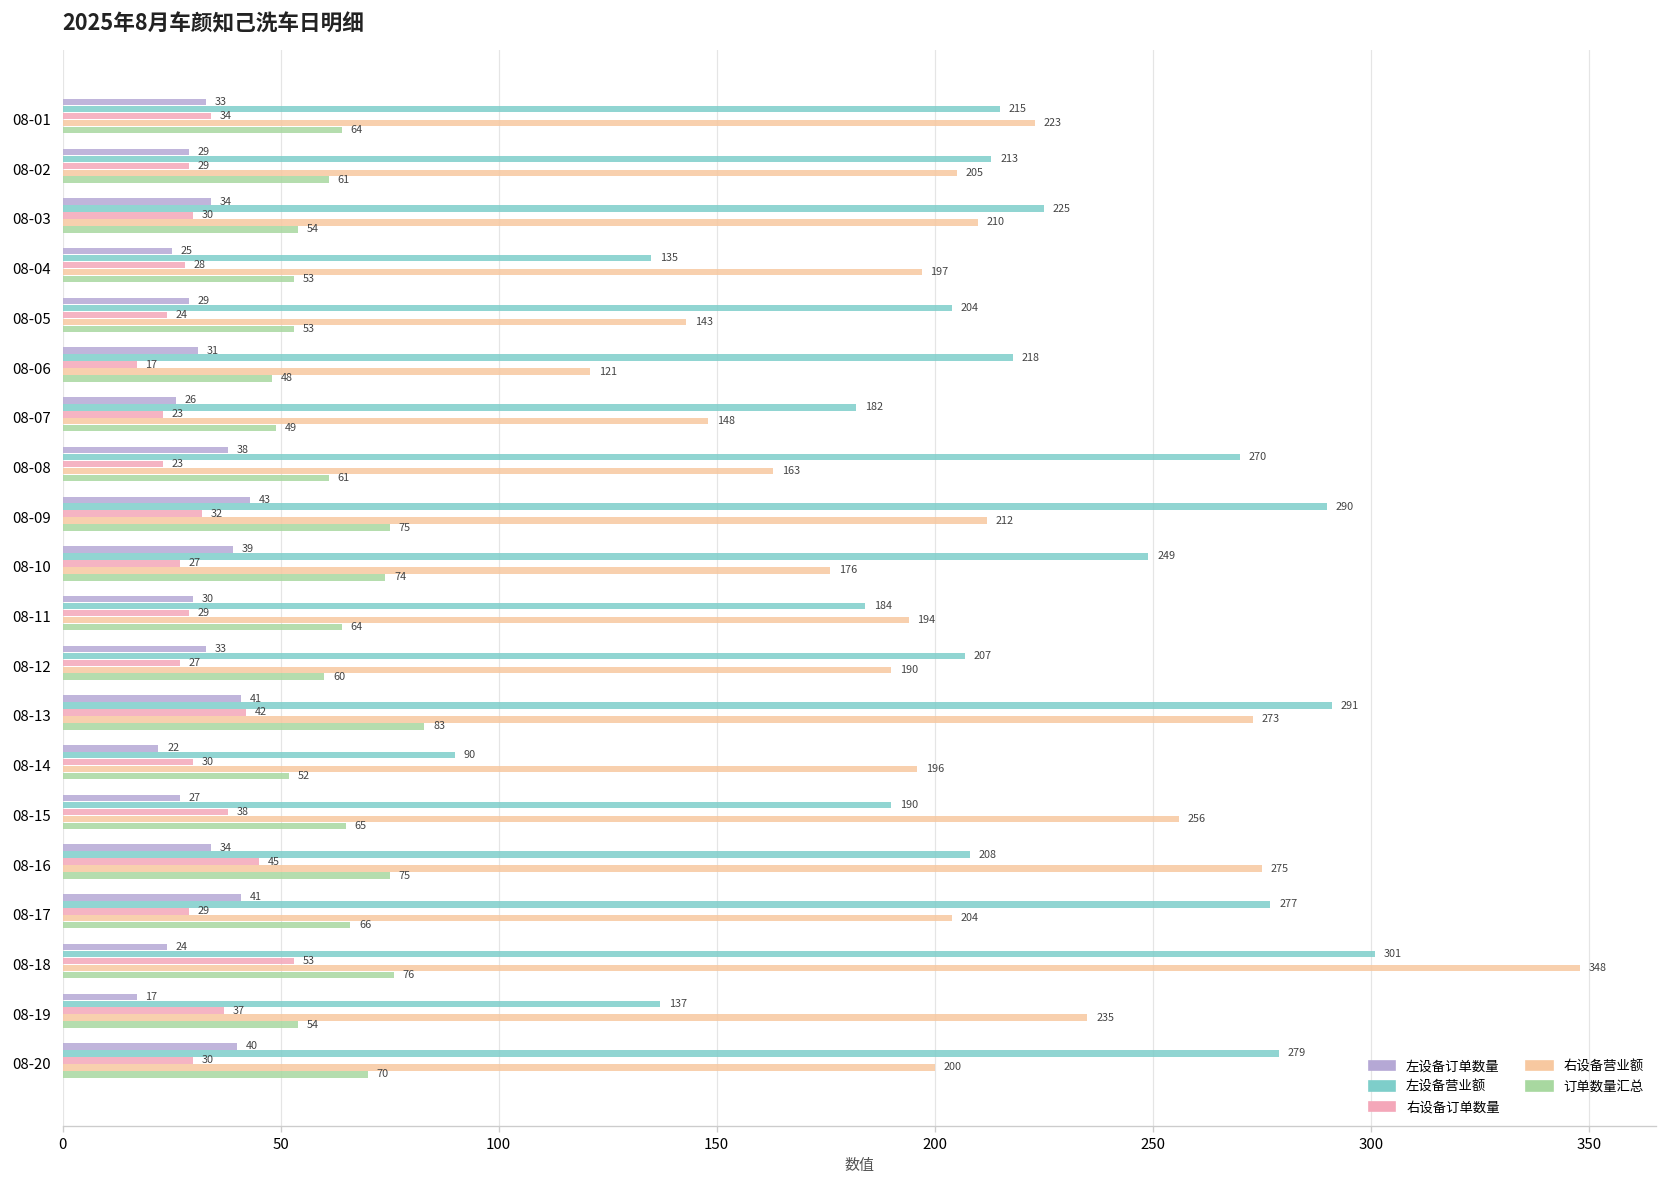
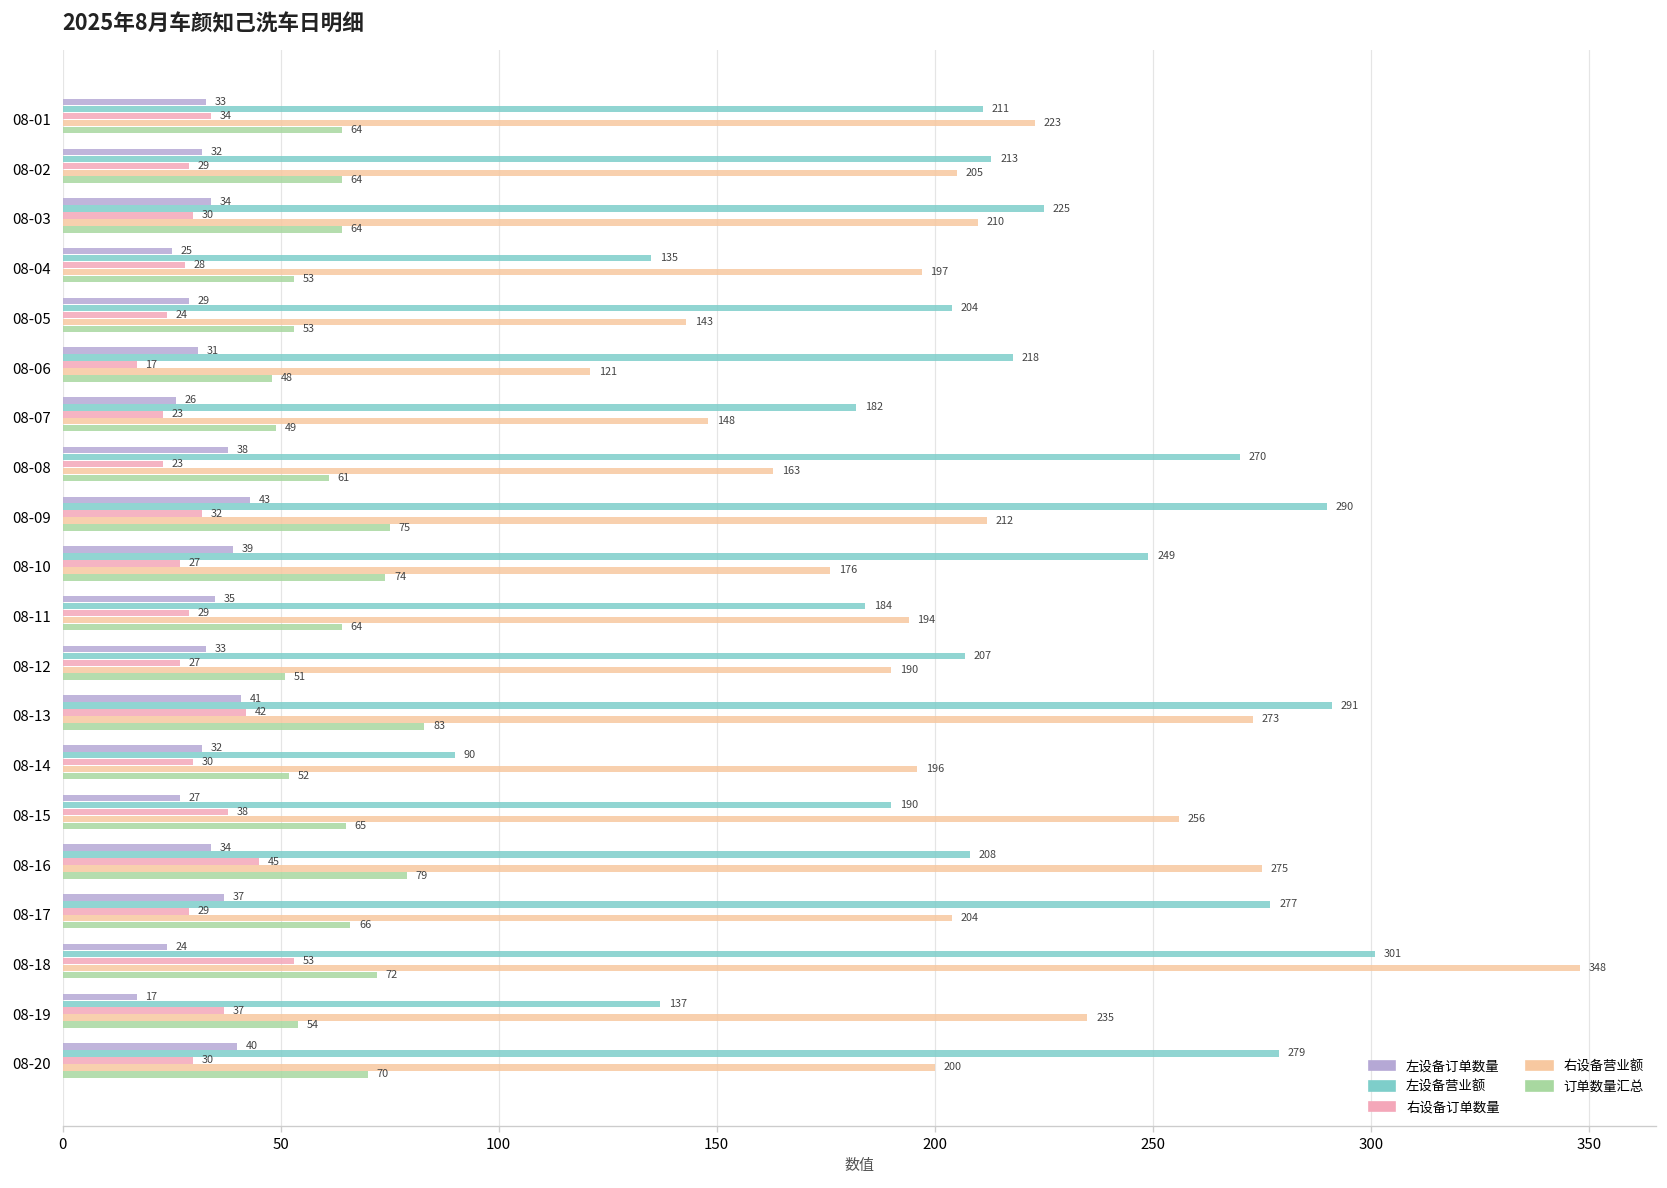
左设备营业额, 08-01: 215 -> 211
左设备订单数量, 08-02: 29 -> 32
订单数量汇总, 08-02: 61 -> 64
订单数量汇总, 08-03: 54 -> 64
左设备订单数量, 08-11: 30 -> 35
订单数量汇总, 08-12: 60 -> 51
左设备订单数量, 08-14: 22 -> 32
订单数量汇总, 08-16: 75 -> 79
左设备订单数量, 08-17: 41 -> 37
订单数量汇总, 08-18: 76 -> 72
